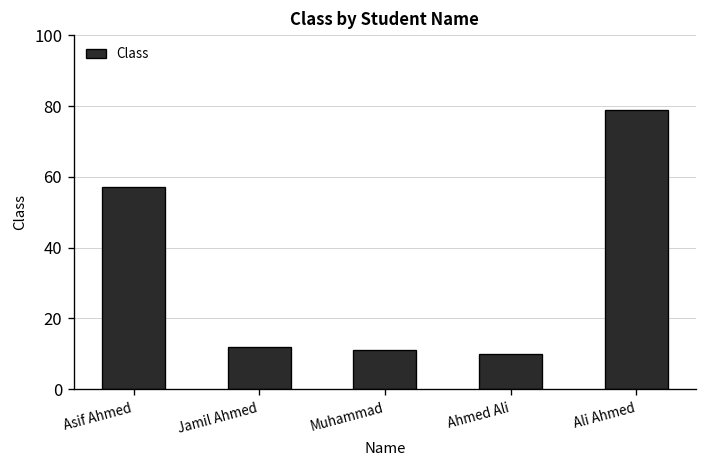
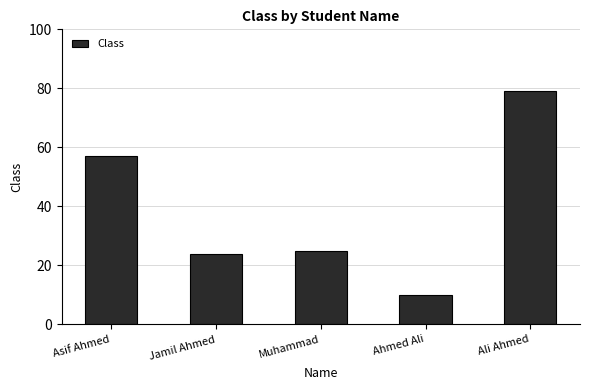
Jamil Ahmed: 12 -> 24
Muhammad: 11 -> 25
